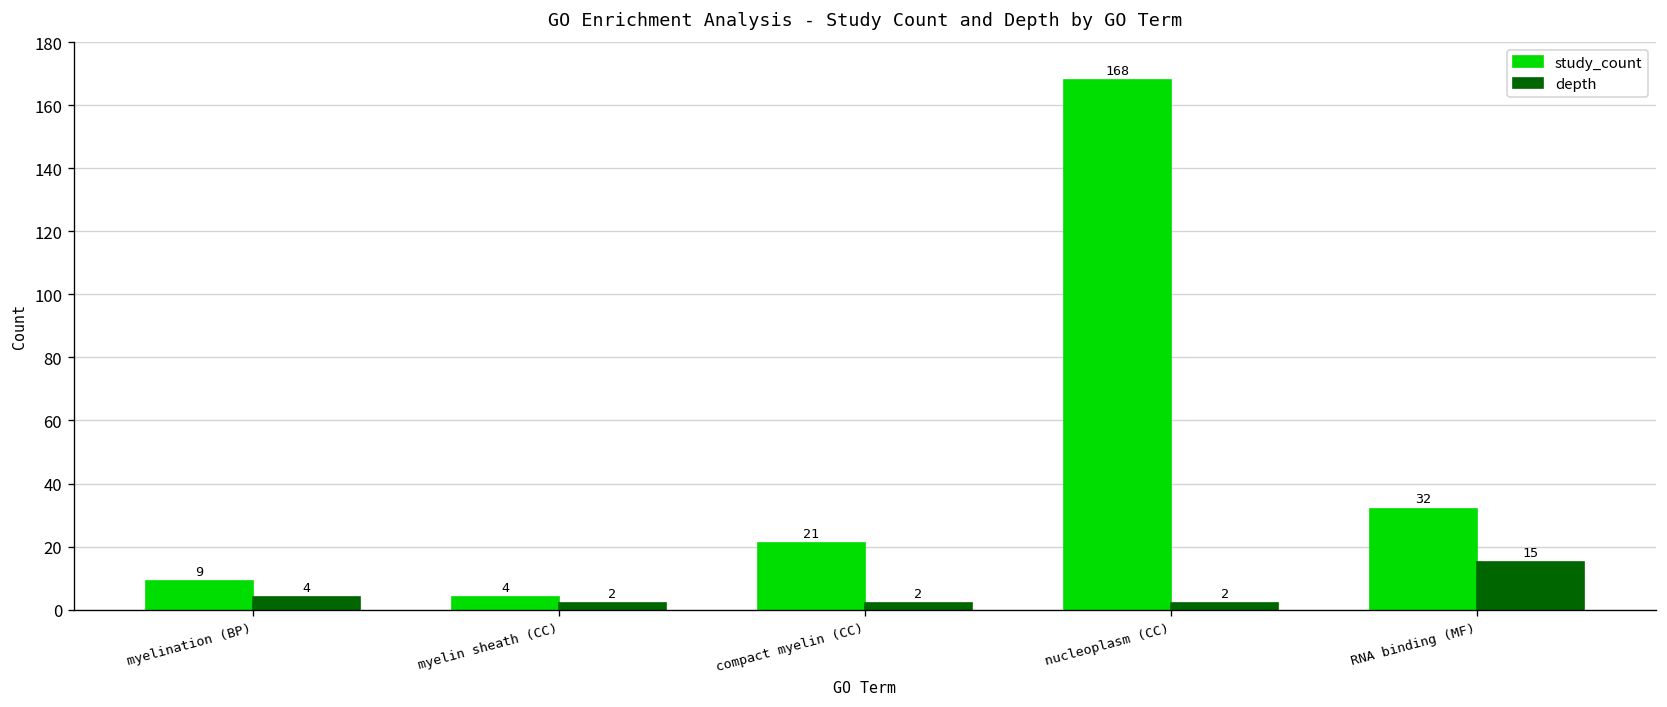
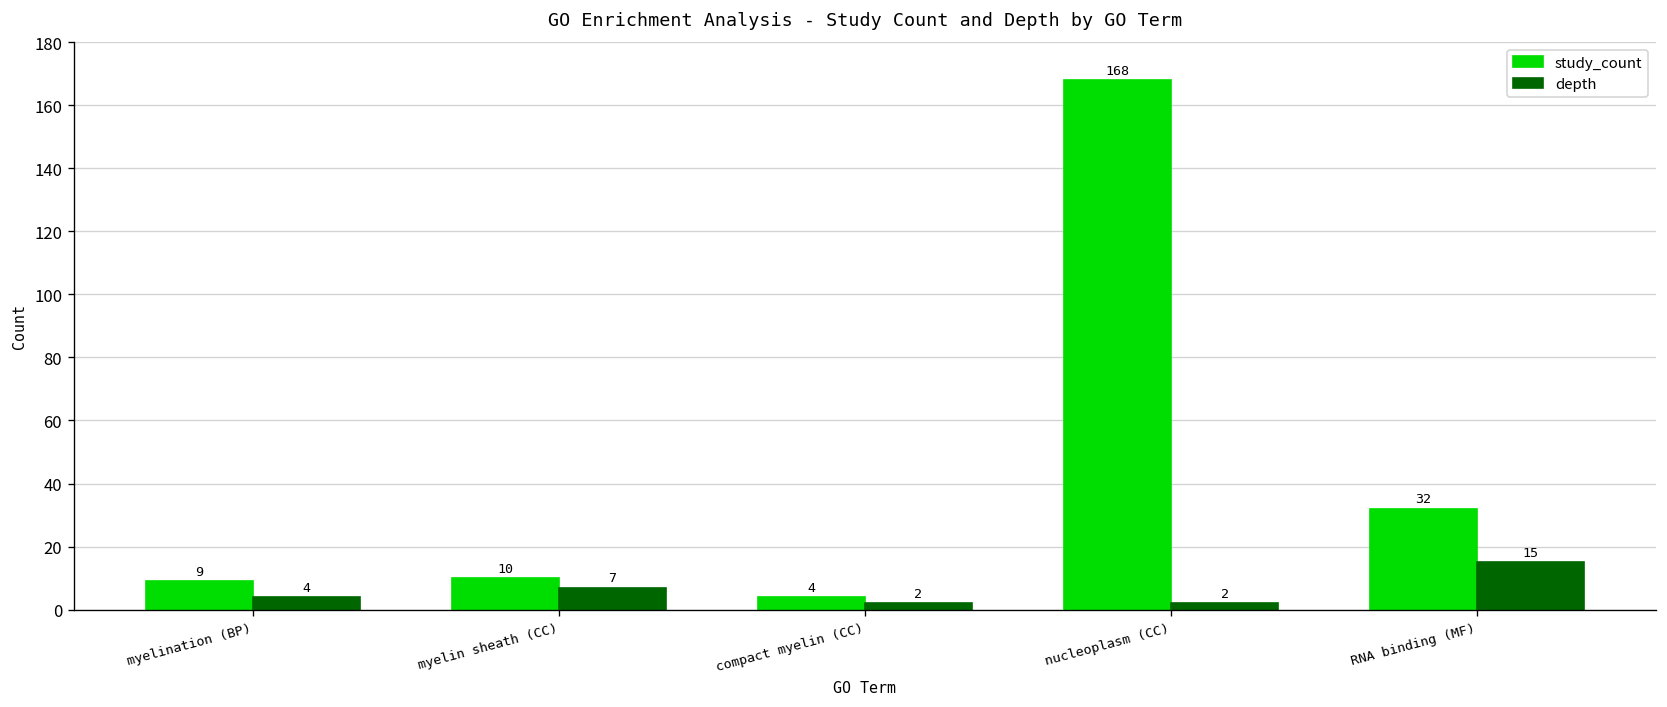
study_count, myelin sheath (CC): 4 -> 10
depth, myelin sheath (CC): 2 -> 7
study_count, compact myelin (CC): 21 -> 4
